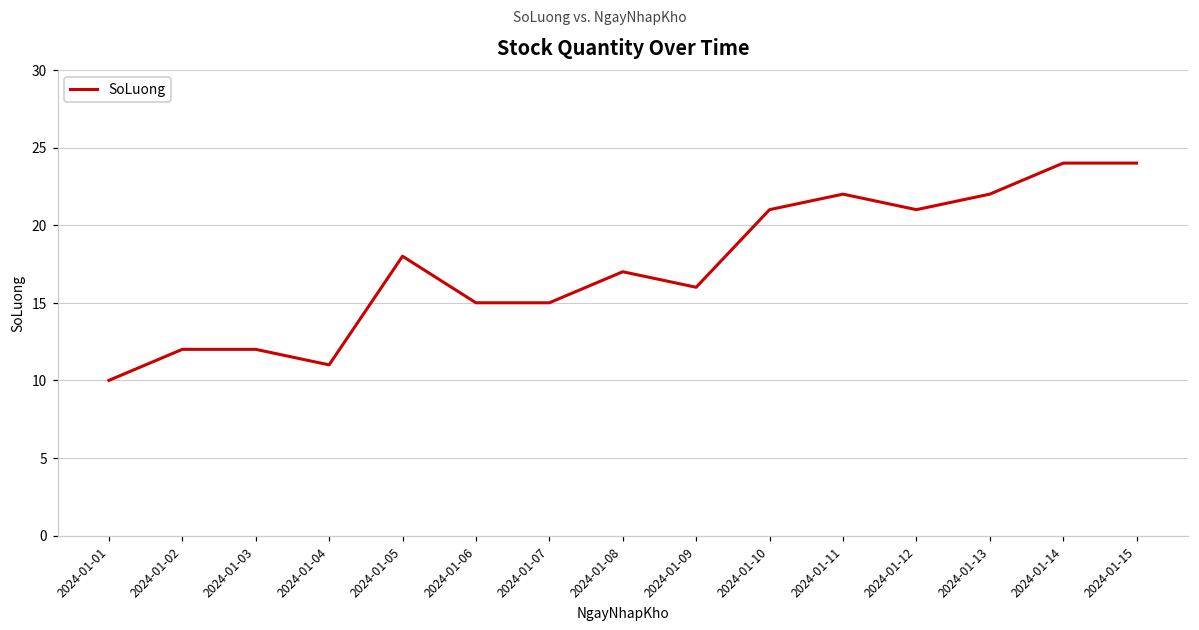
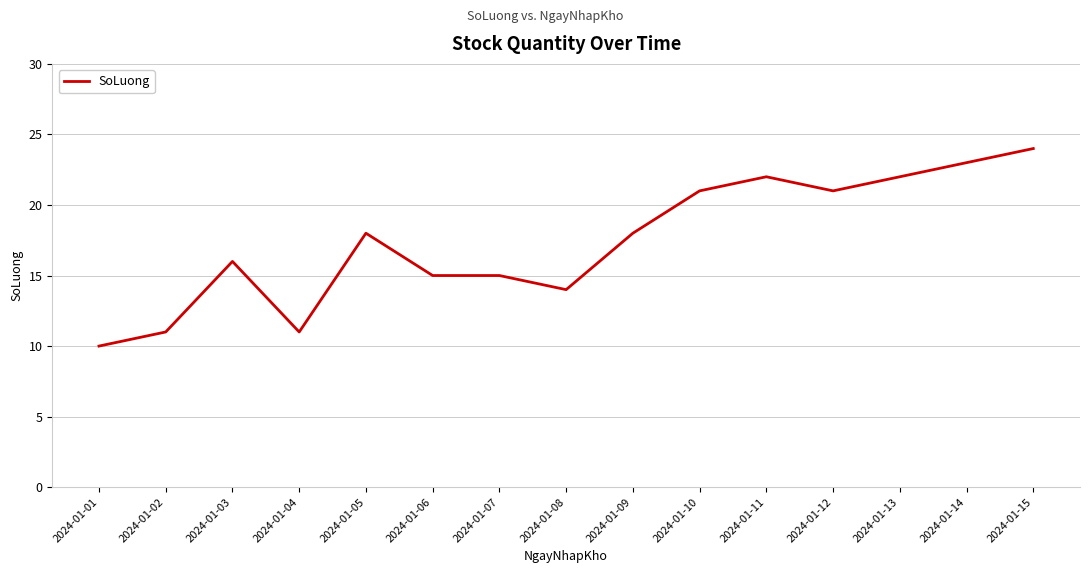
2024-01-02: 12 -> 11
2024-01-03: 12 -> 16
2024-01-08: 17 -> 14
2024-01-09: 16 -> 18
2024-01-14: 24 -> 23
